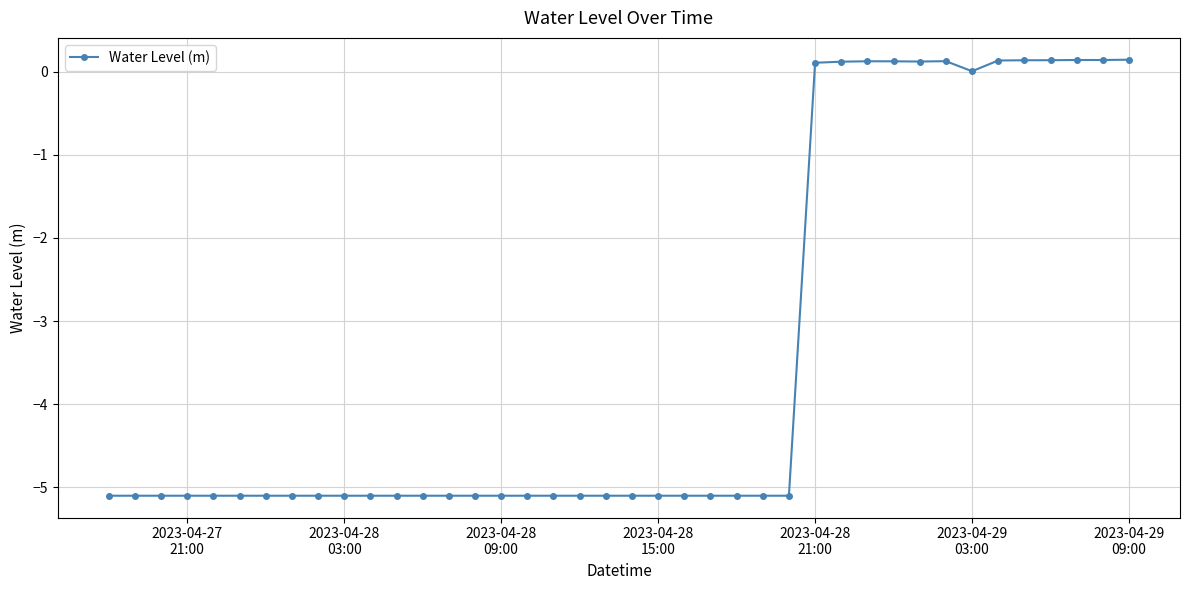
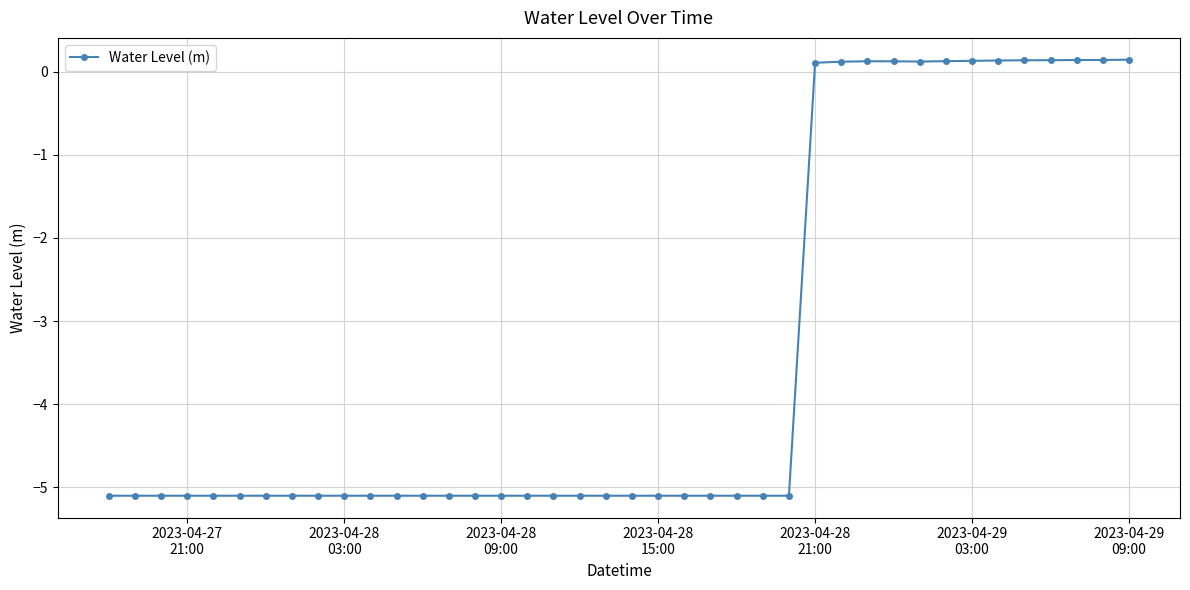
2023-04-29 03:00: 0.0 -> 0.1
